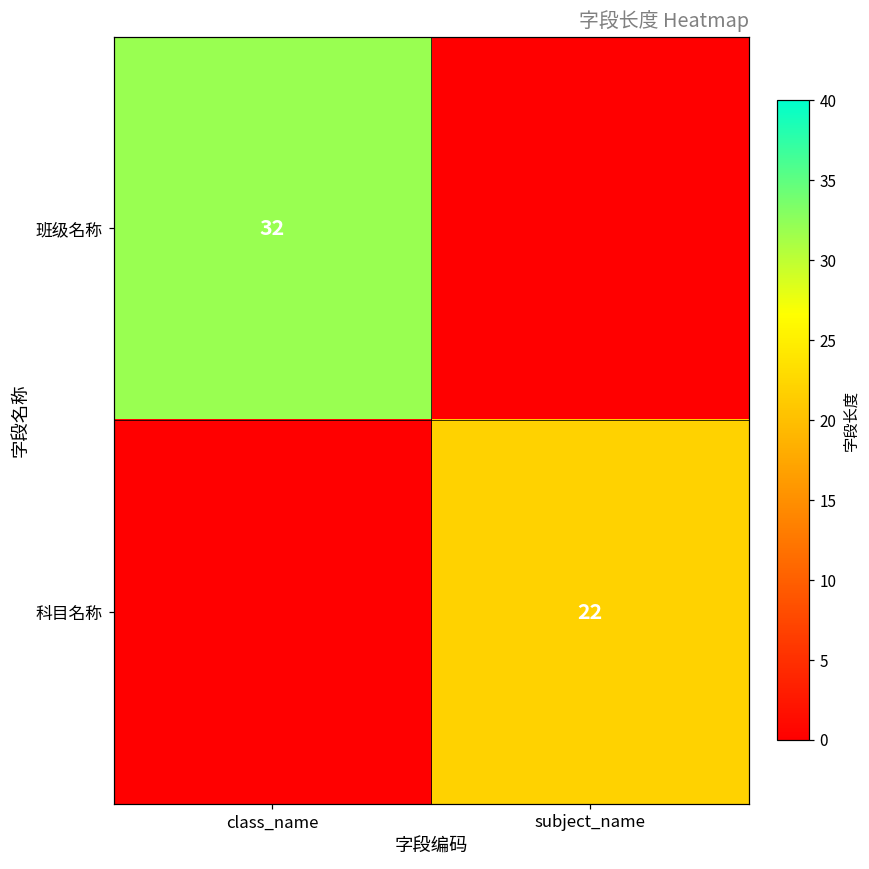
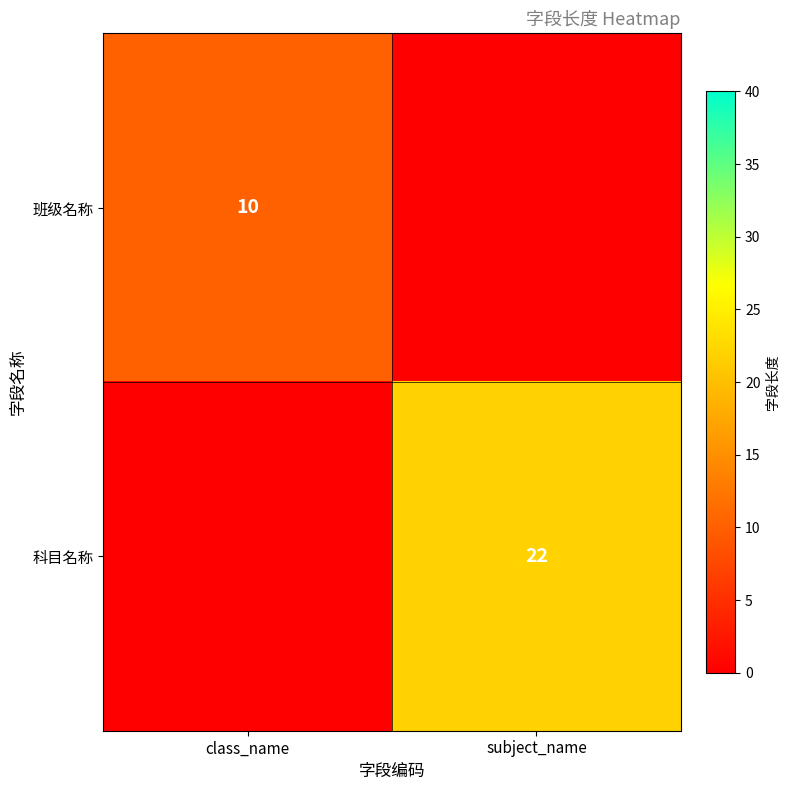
班级名称, class_name: 32 -> 10
